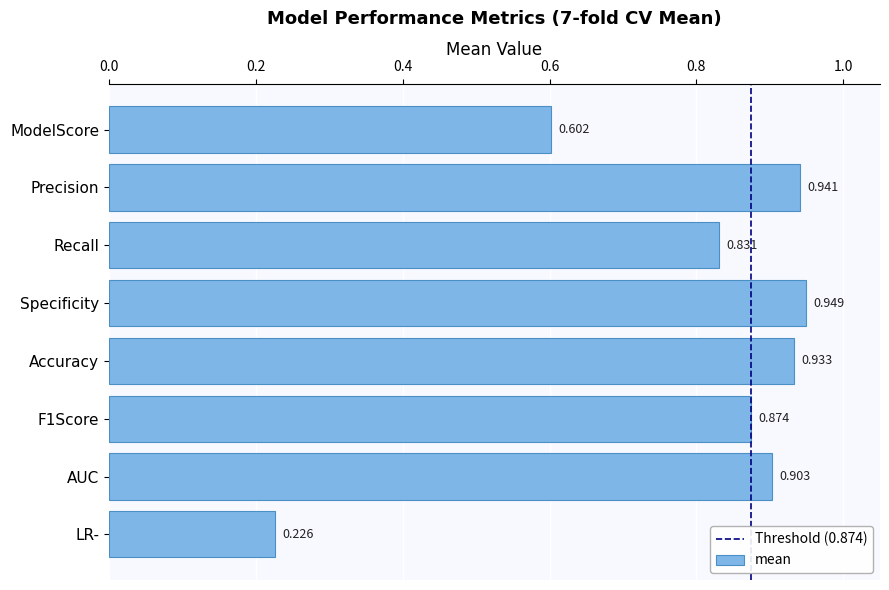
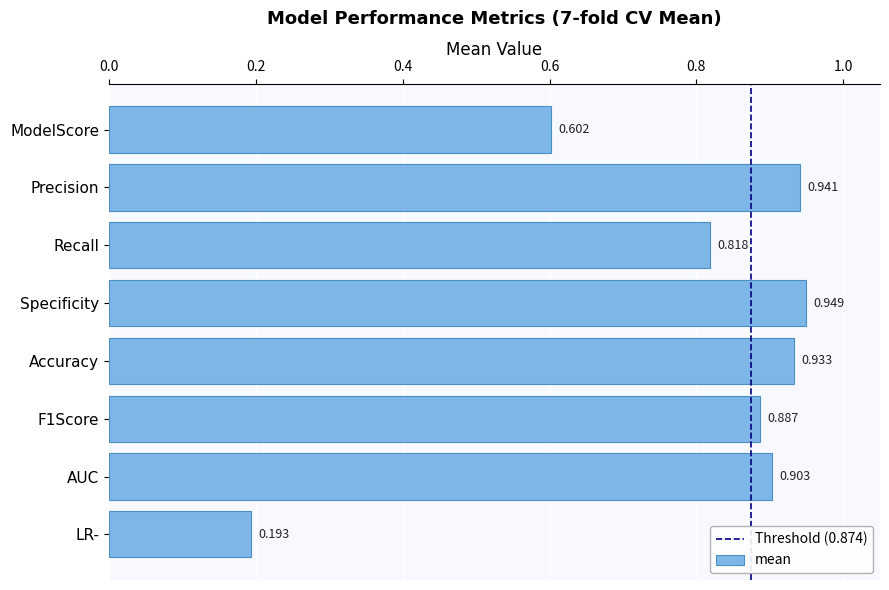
Recall: 0.831 -> 0.818
F1Score: 0.874 -> 0.887
LR-: 0.226 -> 0.193
